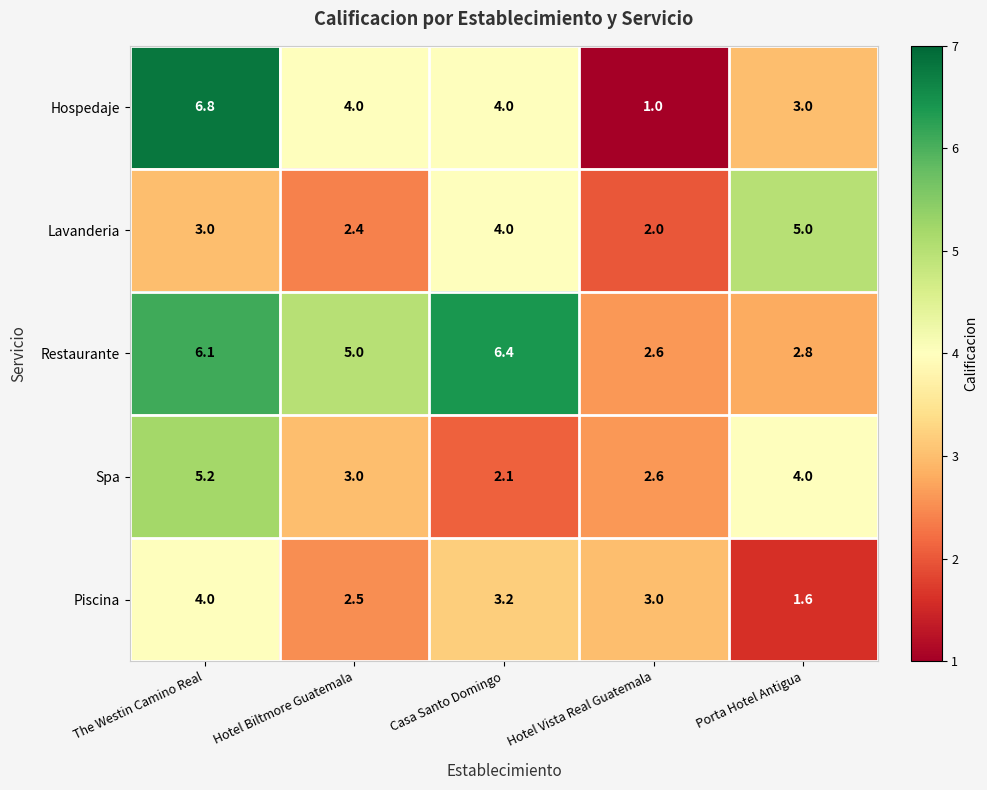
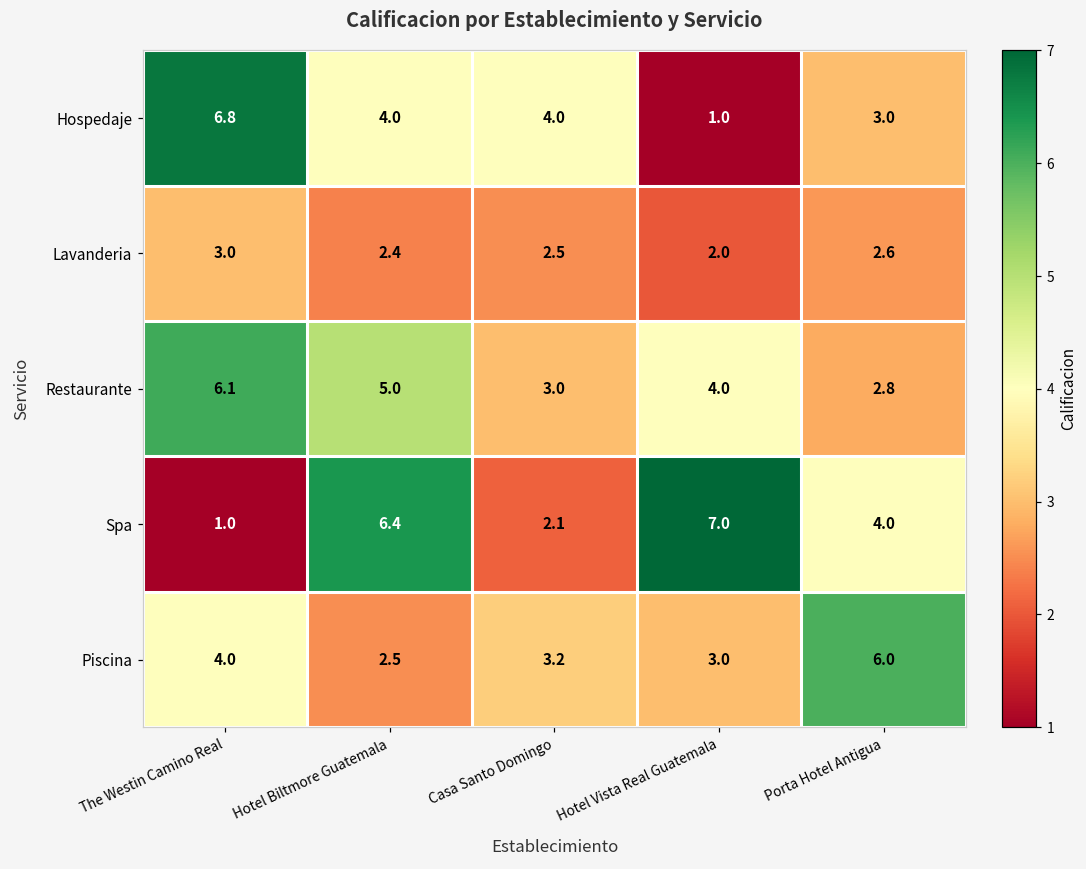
Lavanderia, Casa Santo Domingo: 4.0 -> 2.5
Lavanderia, Porta Hotel Antigua: 5.0 -> 2.6
Restaurante, Casa Santo Domingo: 6.4 -> 3.0
Restaurante, Hotel Vista Real Guatemala: 2.6 -> 4.0
Spa, The Westin Camino Real: 5.2 -> 1.0
Spa, Hotel Biltmore Guatemala: 3.0 -> 6.4
Spa, Hotel Vista Real Guatemala: 2.6 -> 7.0
Piscina, Porta Hotel Antigua: 1.6 -> 6.0
